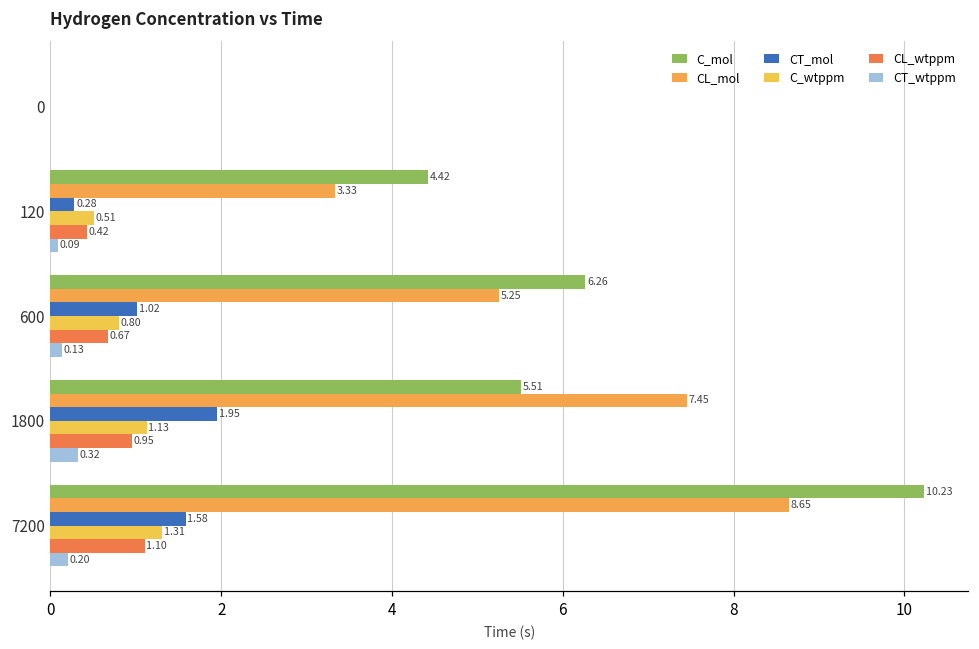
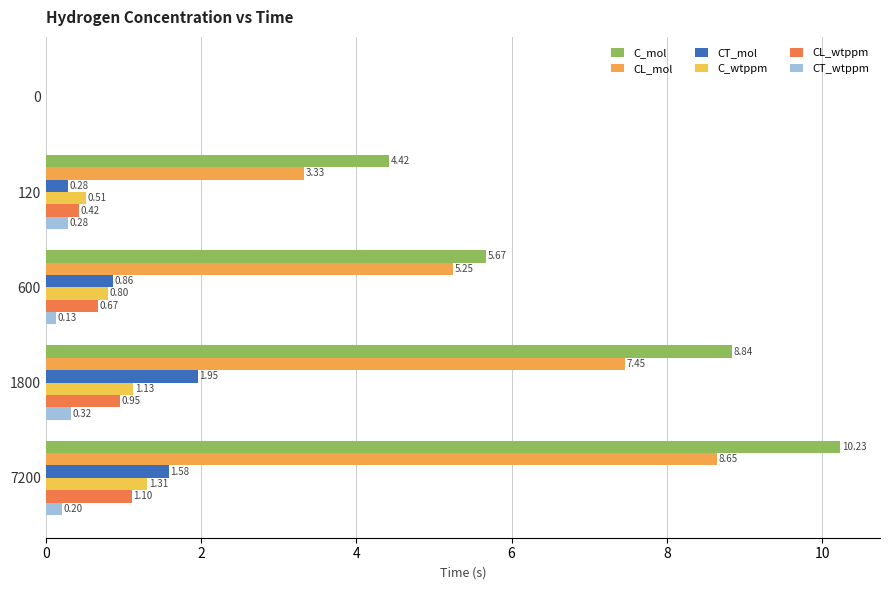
CT_wtppm, 120: 0.09 -> 0.28
C_mol, 600: 6.26 -> 5.67
CT_mol, 600: 1.02 -> 0.86
C_mol, 1800: 5.51 -> 8.84
